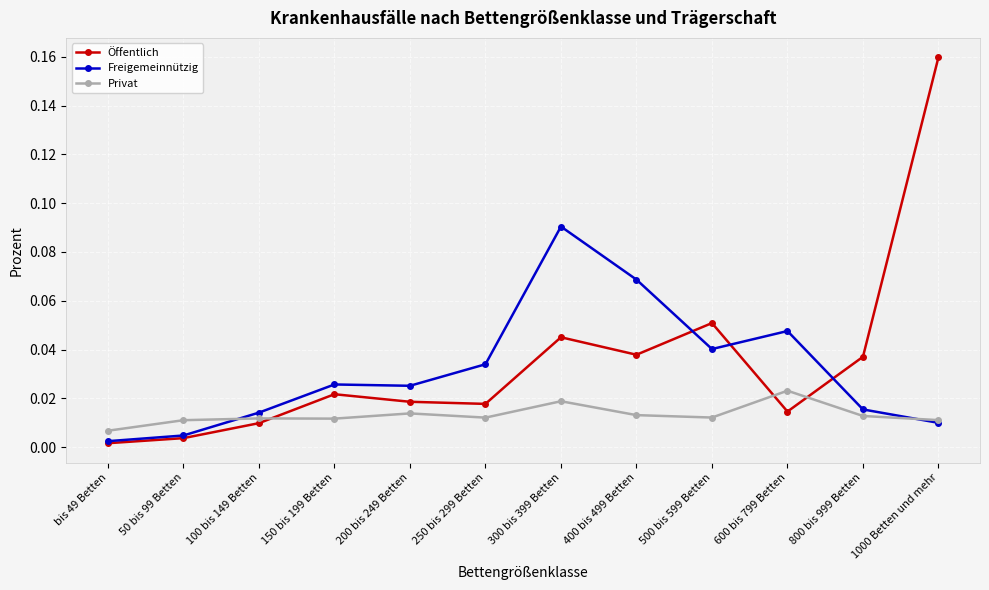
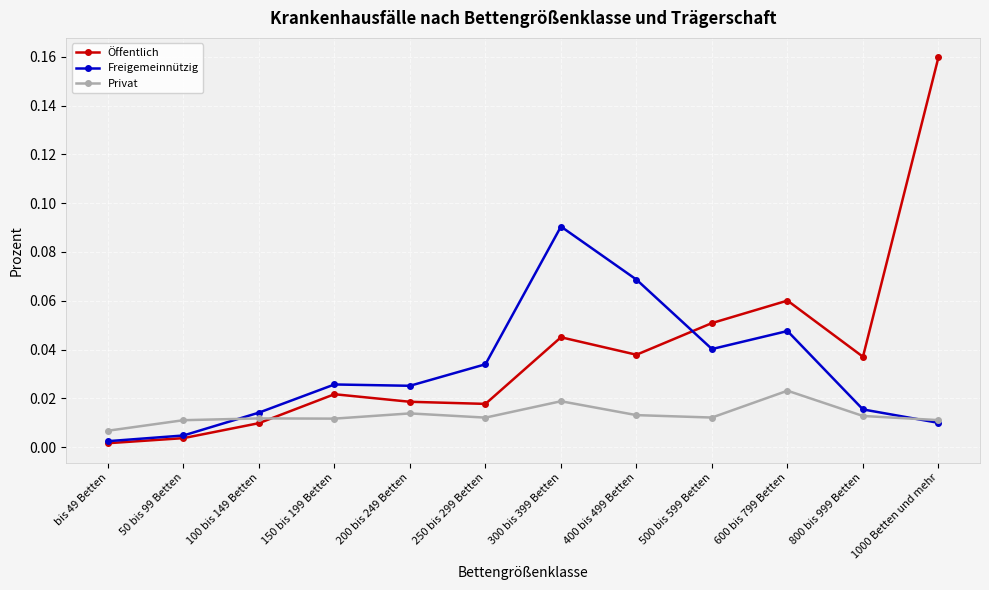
Öffentlich, 600 bis 799 Betten: 0.015 -> 0.060
